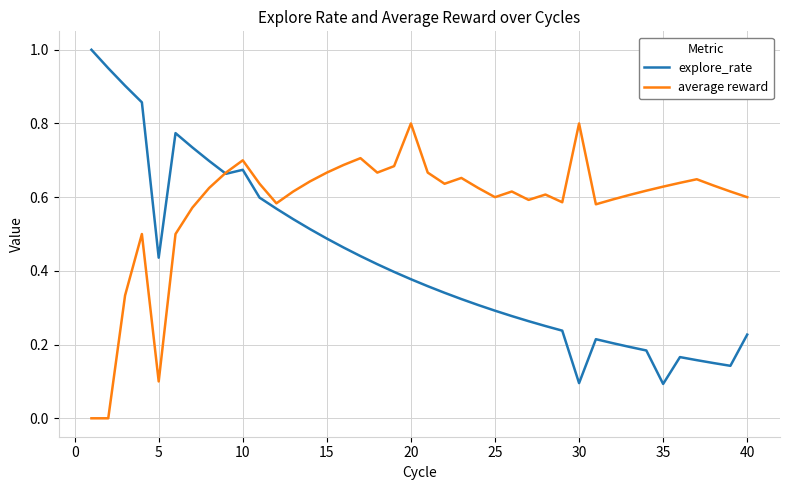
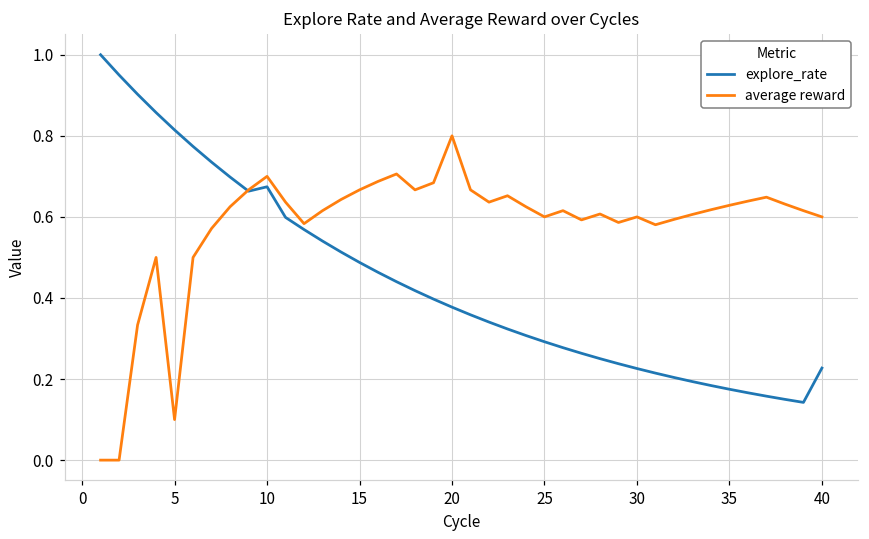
explore_rate, 5: 0.44 -> 0.81
explore_rate, 30: 0.10 -> 0.23
average reward, 30: 0.8 -> 0.6
explore_rate, 35: 0.09 -> 0.17
